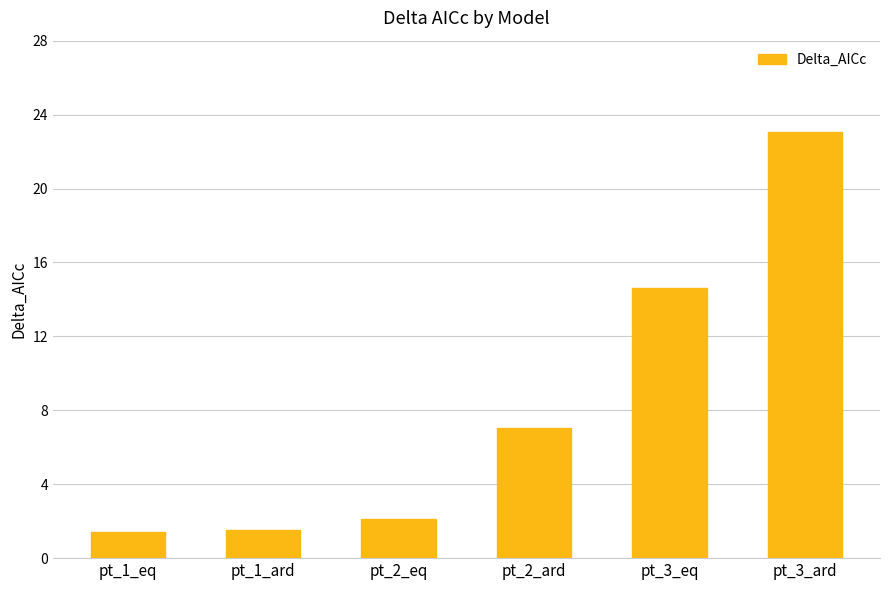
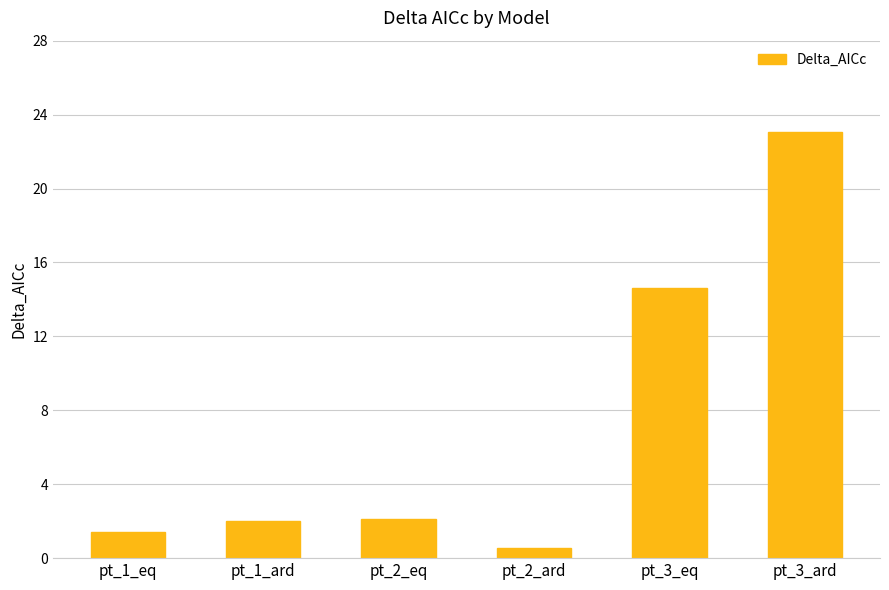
pt_1_ard: 1.5 -> 2.0
pt_2_ard: 7.1 -> 0.6
